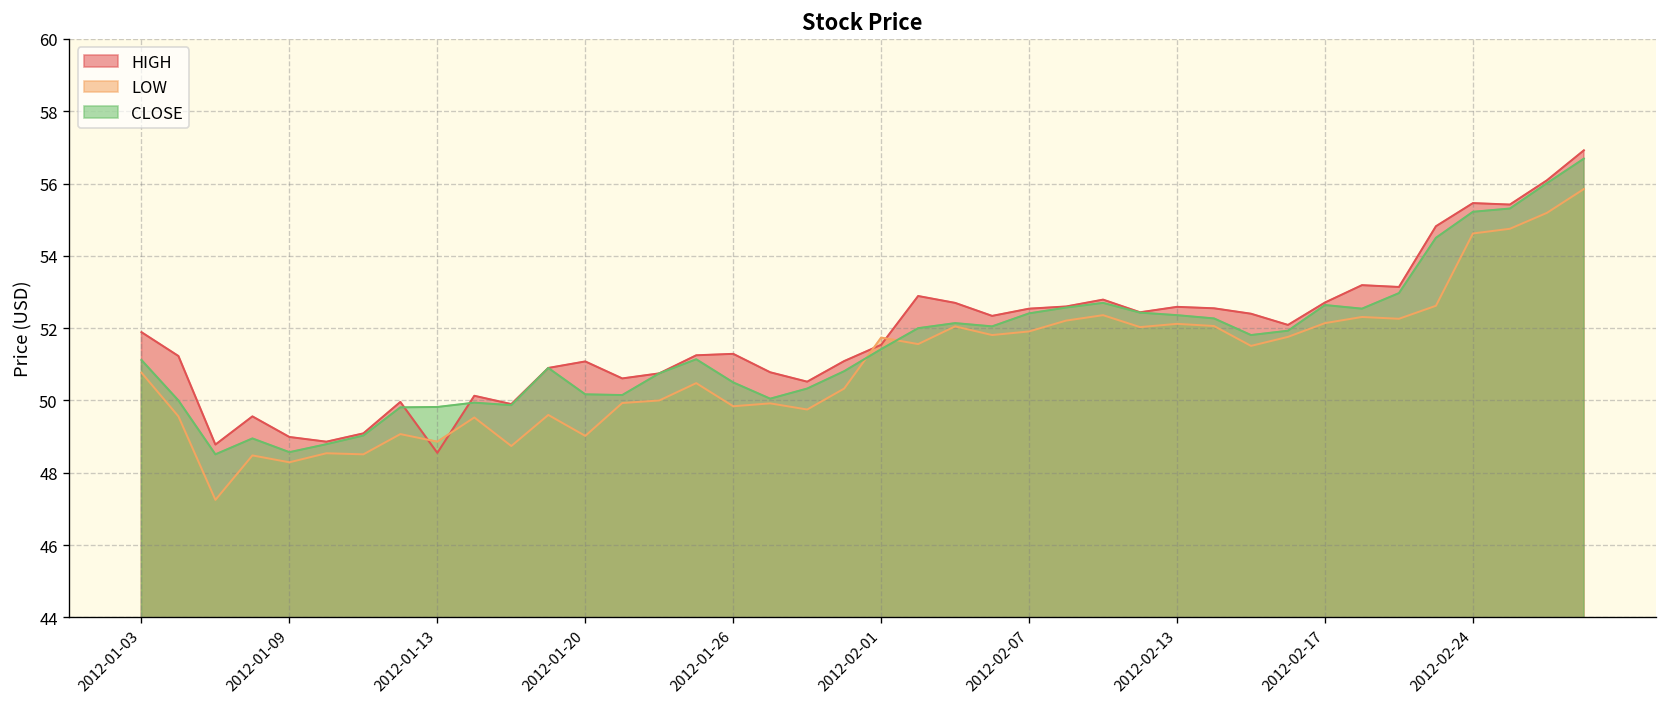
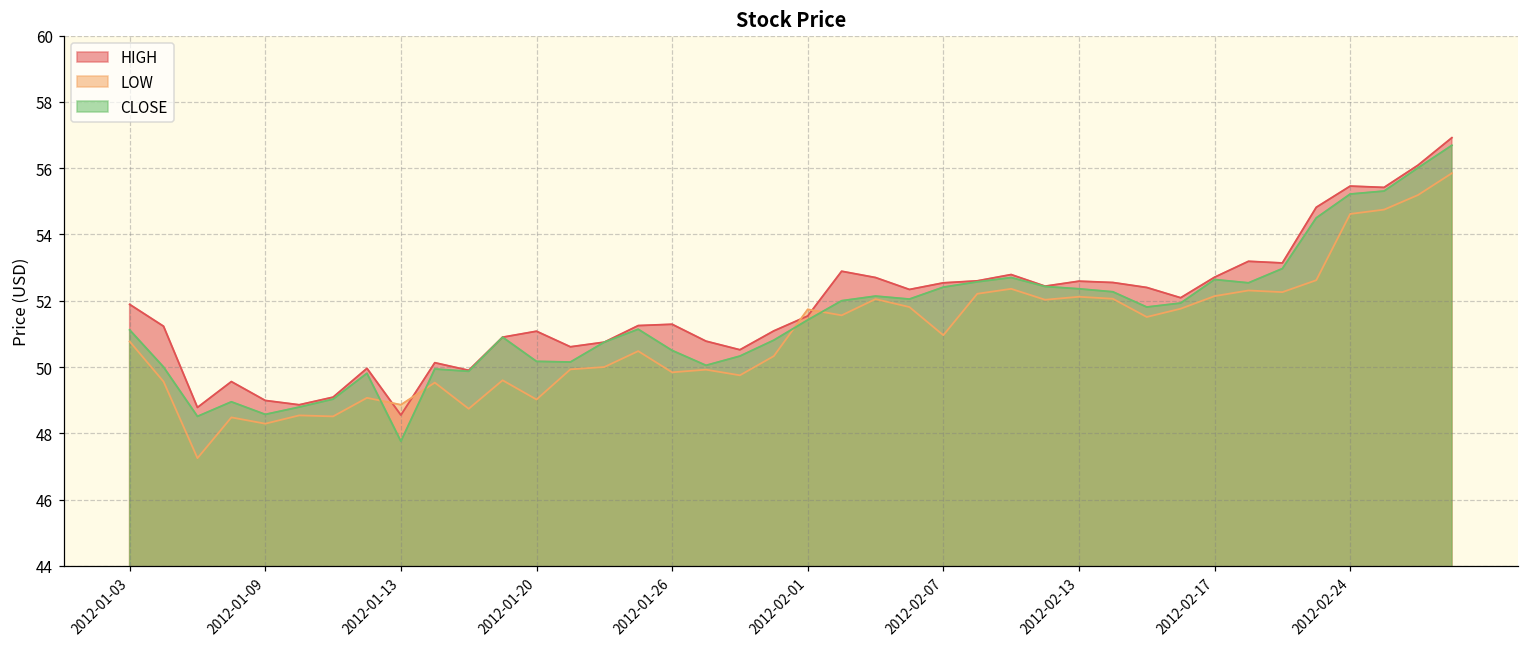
CLOSE, 2012-01-13: 49.8 -> 47.8
LOW, 2012-02-07: 51.9 -> 51.0
